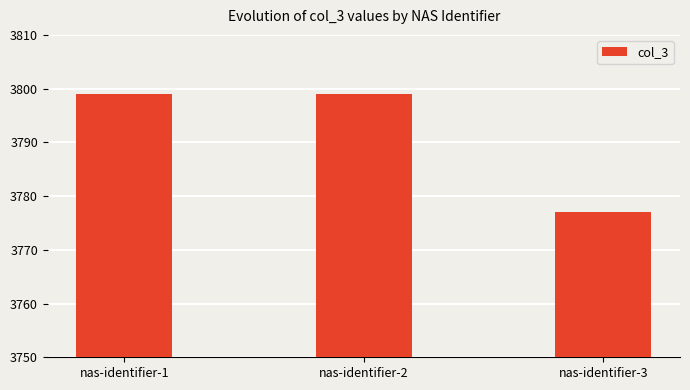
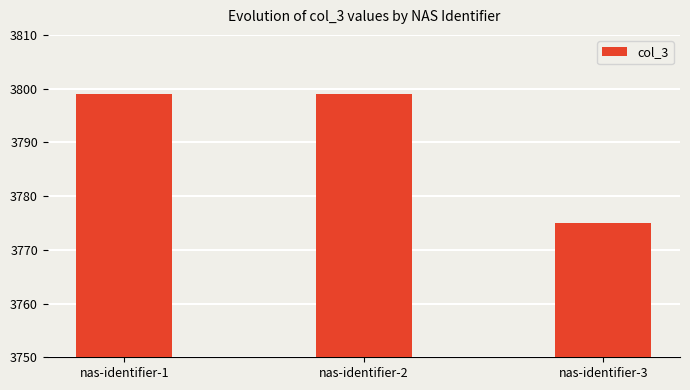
nas-identifier-3: 3777 -> 3775
